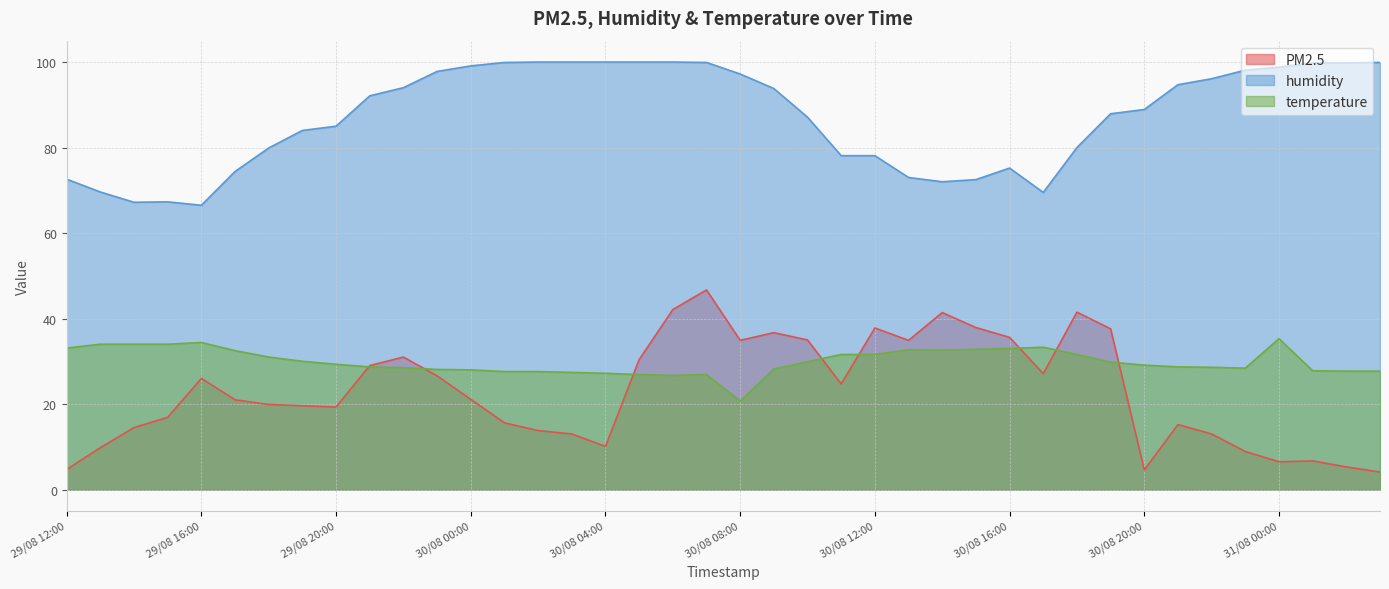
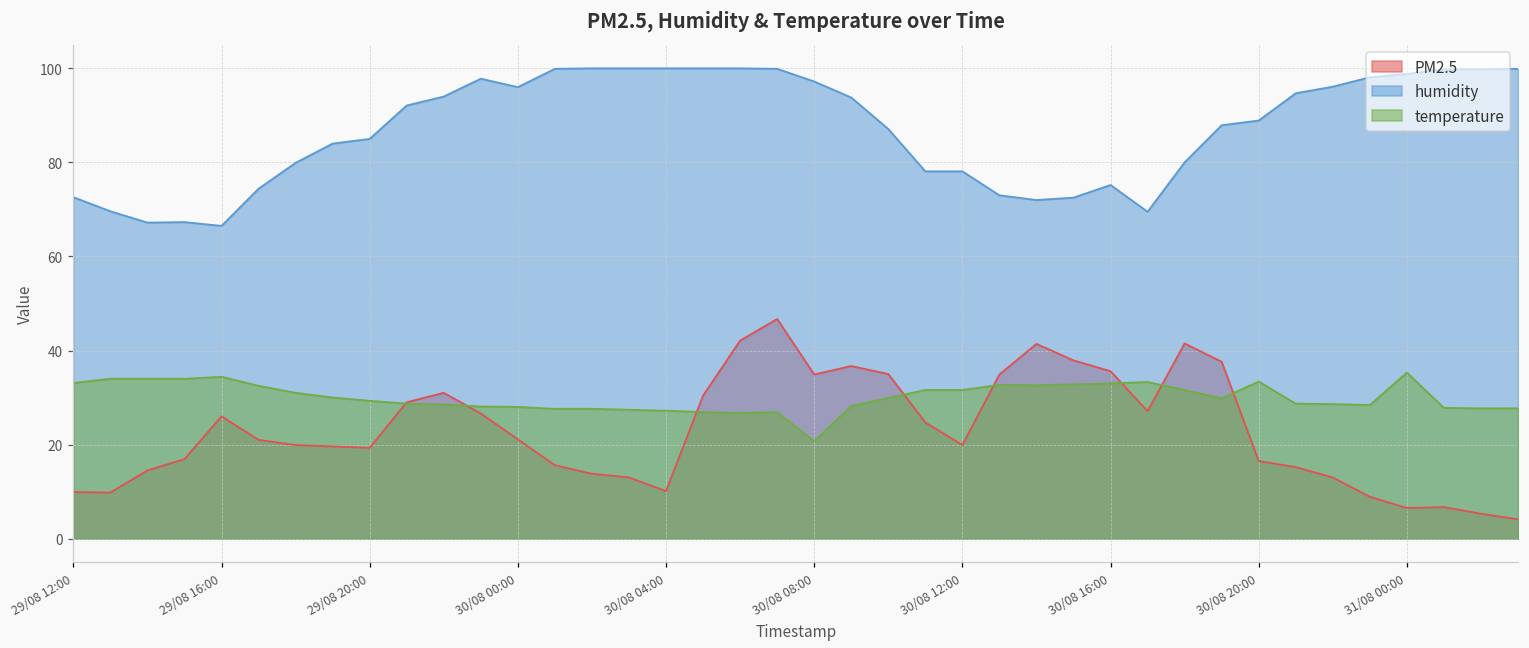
PM2.5, 29/08 12:00: 5 -> 10
humidity, 30/08 00:00: 99 -> 96
PM2.5, 30/08 12:00: 38 -> 20
PM2.5, 30/08 20:00: 5 -> 17
temperature, 30/08 20:00: 29 -> 33
